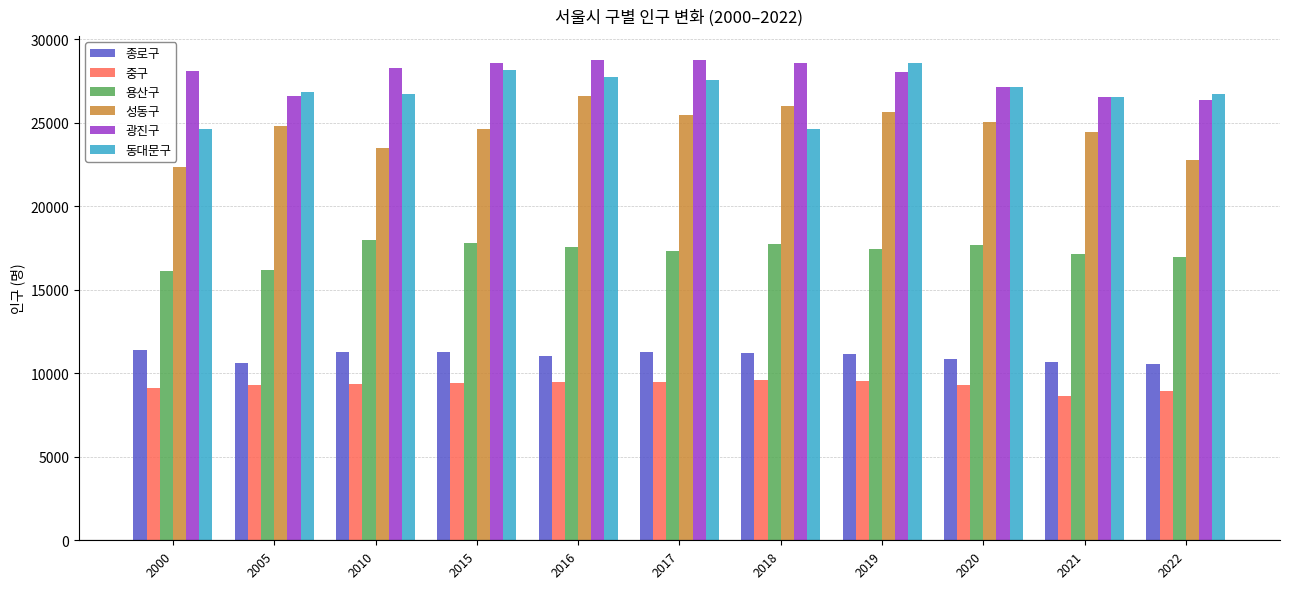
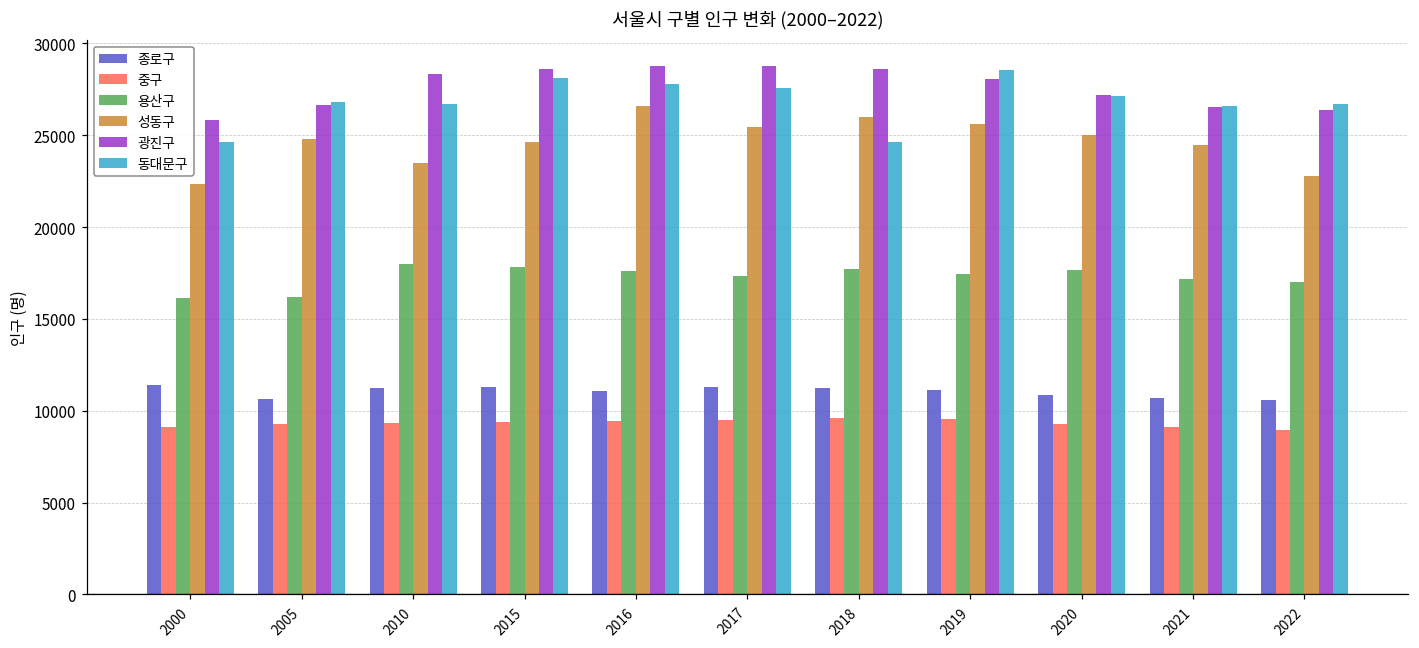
광진구, 2000: 28100 -> 25800
중구, 2021: 8700 -> 9100
